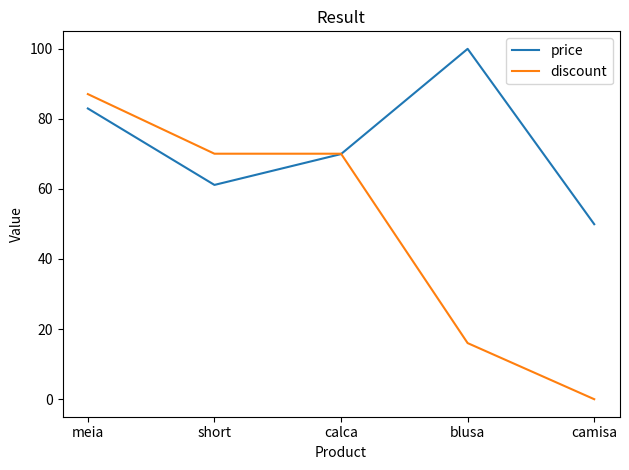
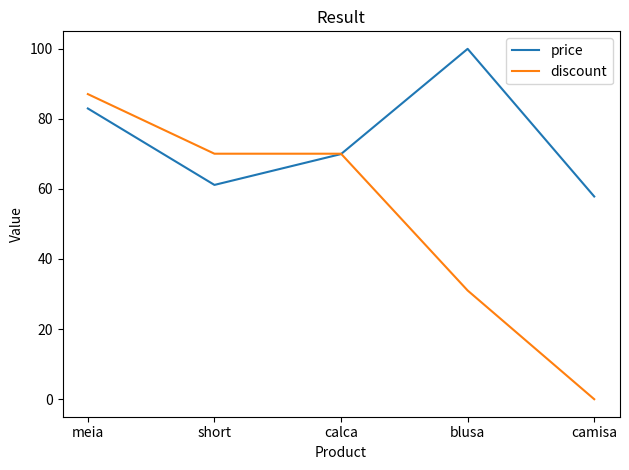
discount, blusa: 16 -> 31
price, camisa: 50 -> 58
